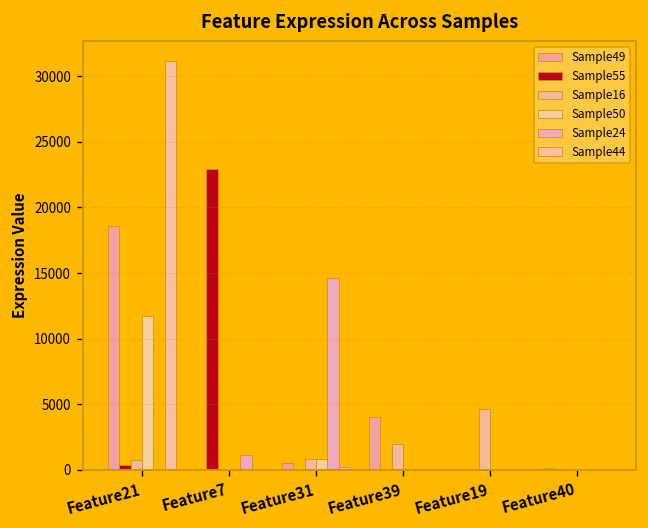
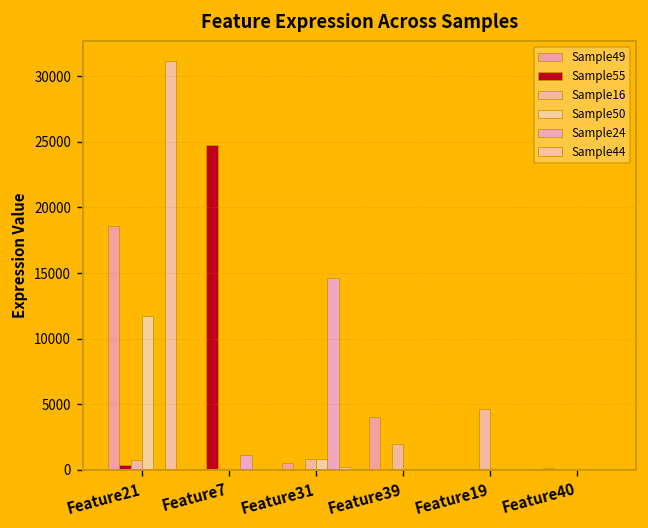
Sample55, Feature7: 23000 -> 24800
